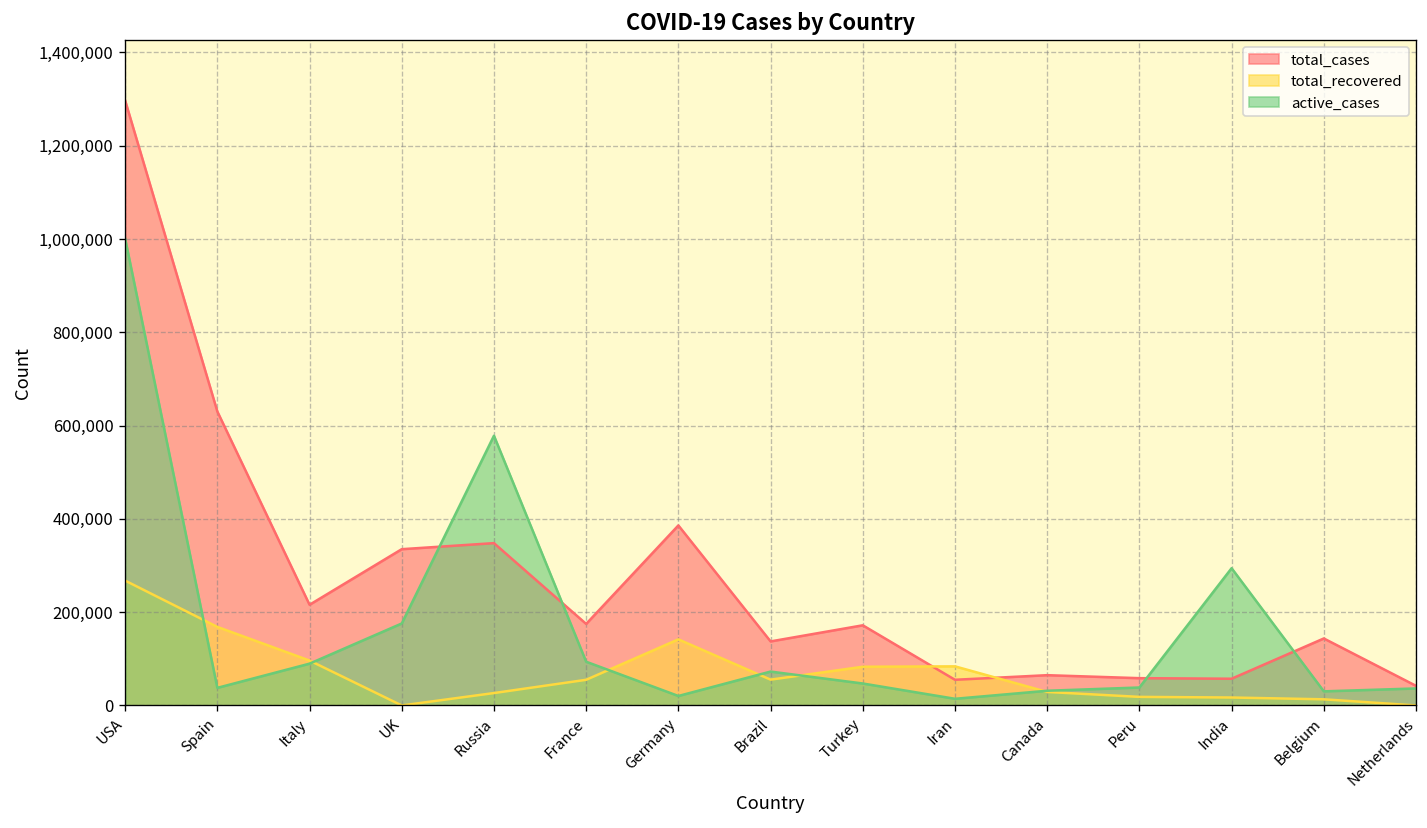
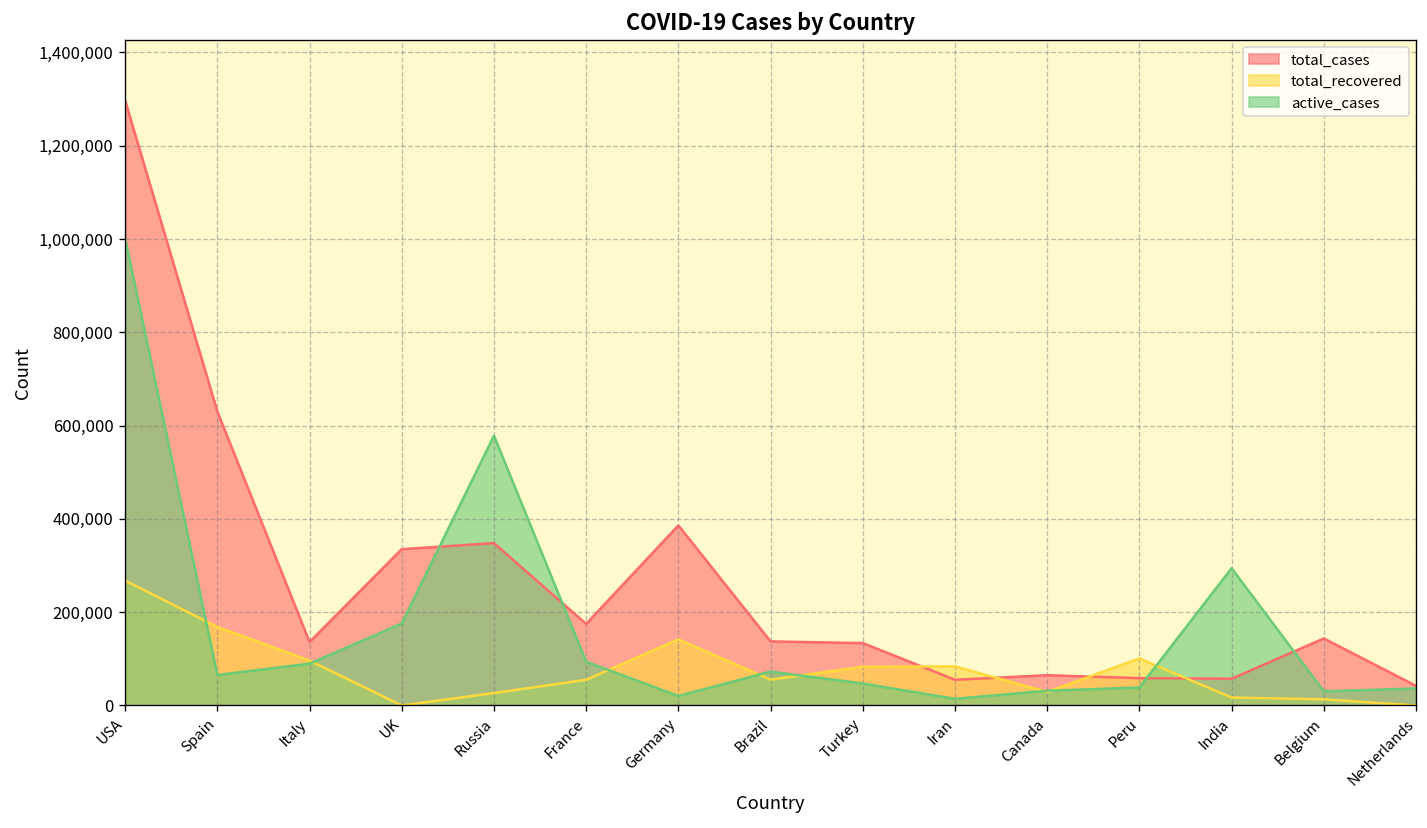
active_cases, Spain: 40,000 -> 70,000
total_cases, Italy: 220,000 -> 140,000
total_cases, Turkey: 170,000 -> 130,000
total_recovered, Peru: 20,000 -> 100,000
